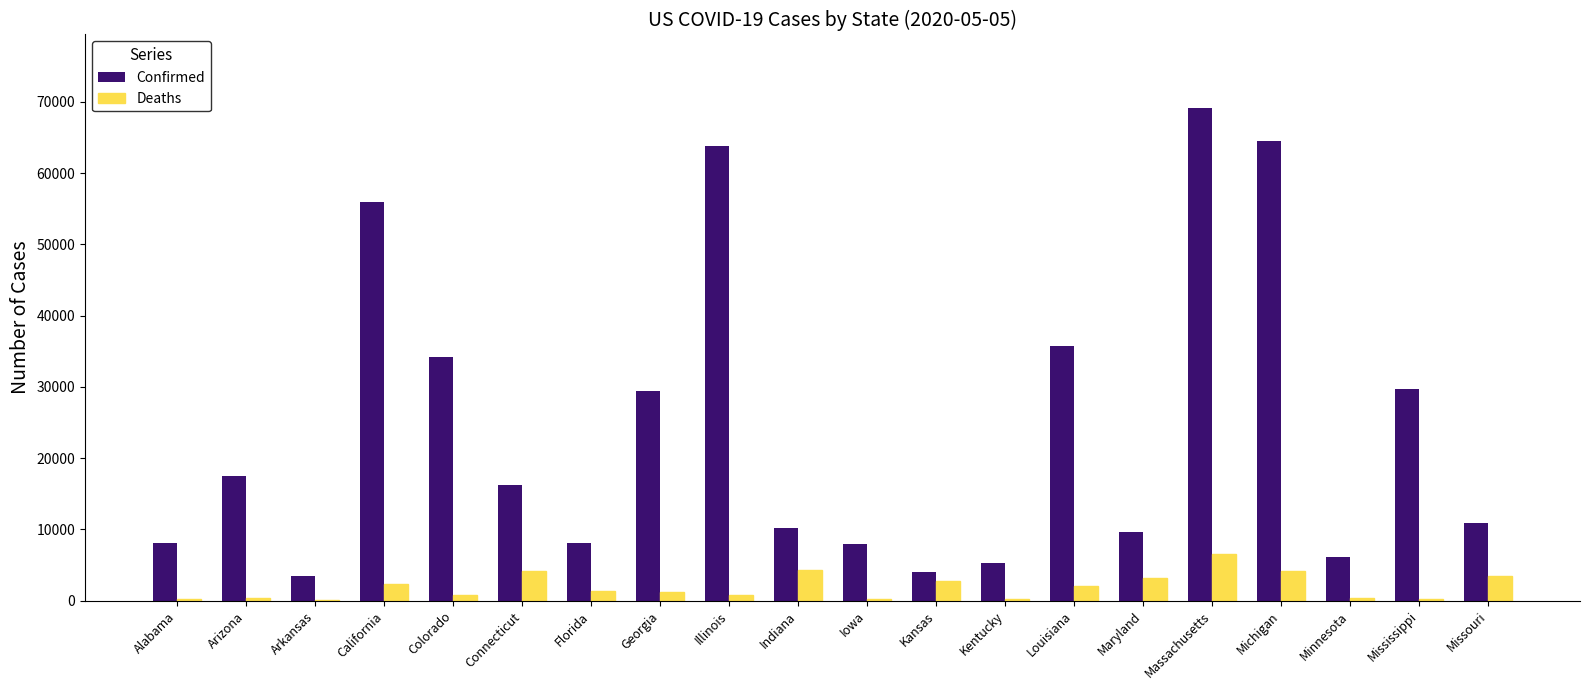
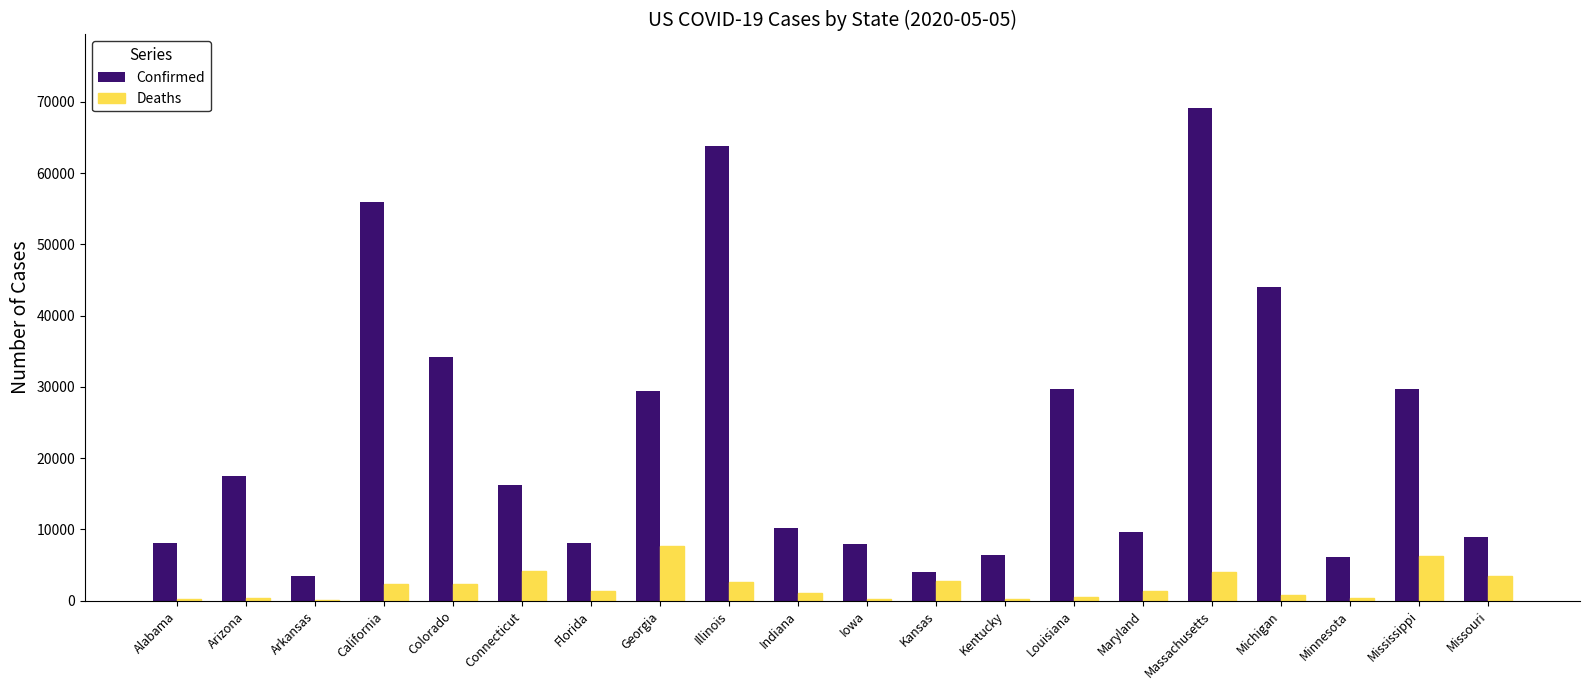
Deaths, Colorado: 1000 -> 2000
Deaths, Georgia: 1000 -> 8000
Deaths, Illinois: 1000 -> 3000
Deaths, Indiana: 4000 -> 1000
Confirmed, Kentucky: 5000 -> 6000
Confirmed, Louisiana: 36000 -> 30000
Deaths, Louisiana: 2000 -> 1000
Deaths, Maryland: 3000 -> 1000
Deaths, Massachusetts: 7000 -> 4000
Confirmed, Michigan: 64000 -> 44000
Deaths, Michigan: 4000 -> 1000
Deaths, Mississippi: 0 -> 6000
Confirmed, Missouri: 11000 -> 9000
